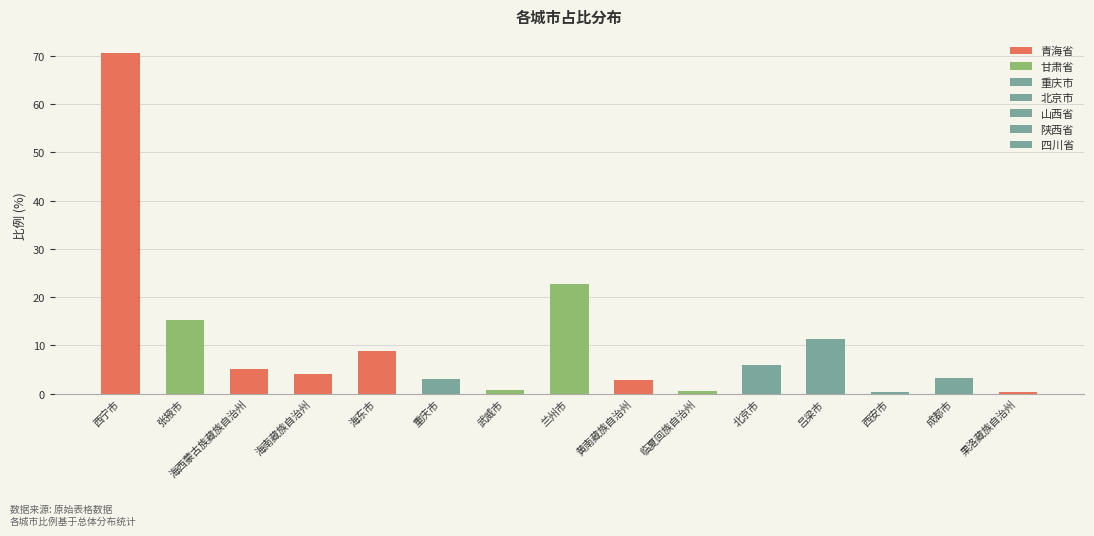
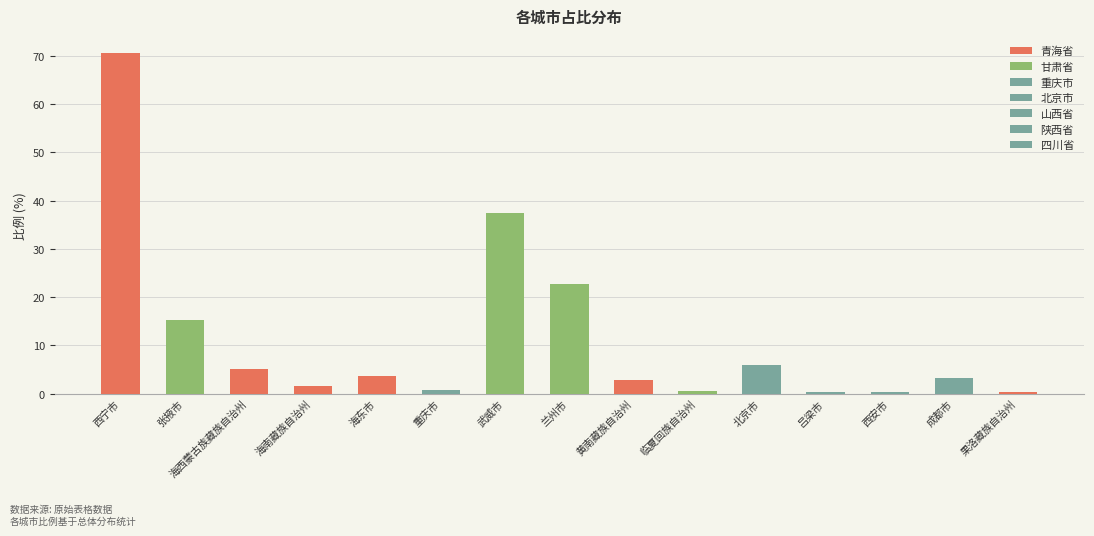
海南藏族自治州: 4 -> 2
海东市: 9 -> 4
重庆市: 3 -> 1
武威市: 1 -> 37
吕梁市: 11 -> 0
